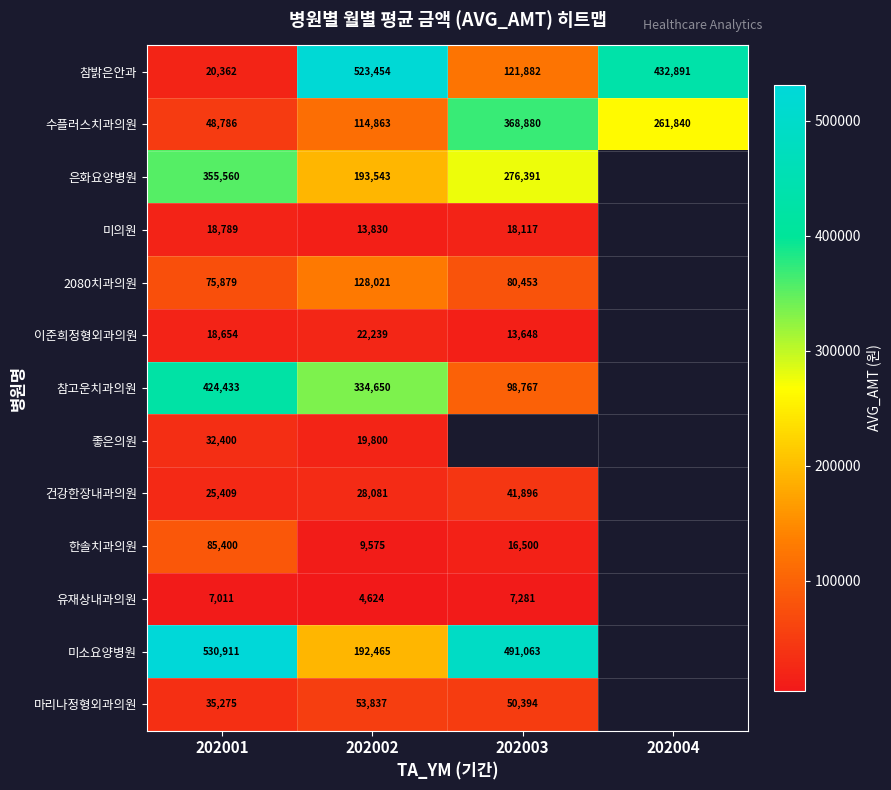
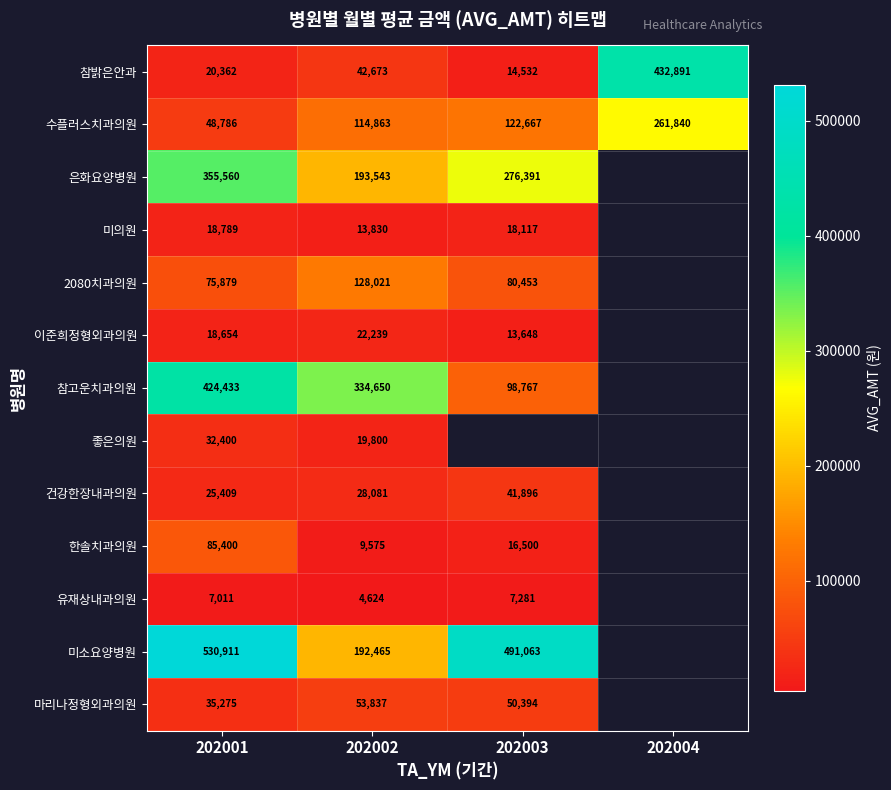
참밝은안과, 202002: 523,454 -> 42,673
참밝은안과, 202003: 121,882 -> 14,532
수플러스치과의원, 202003: 368,880 -> 122,667
